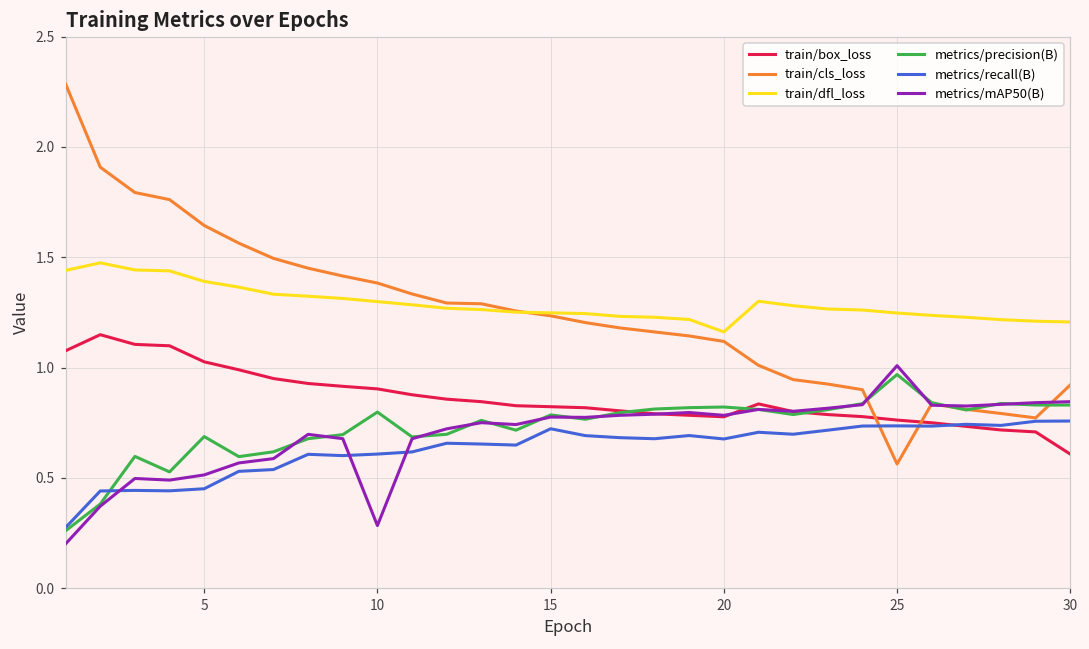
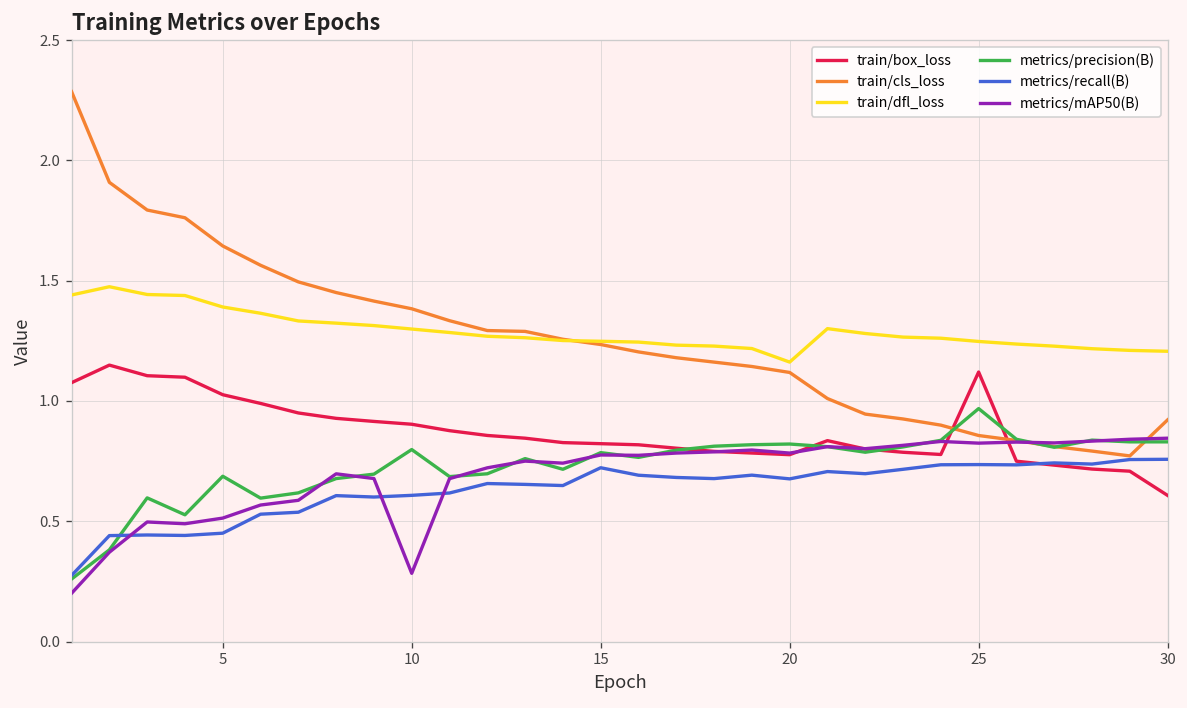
train/box_loss, 25: 0.76 -> 1.12
train/cls_loss, 25: 0.56 -> 0.86
metrics/mAP50(B), 25: 1.01 -> 0.82
